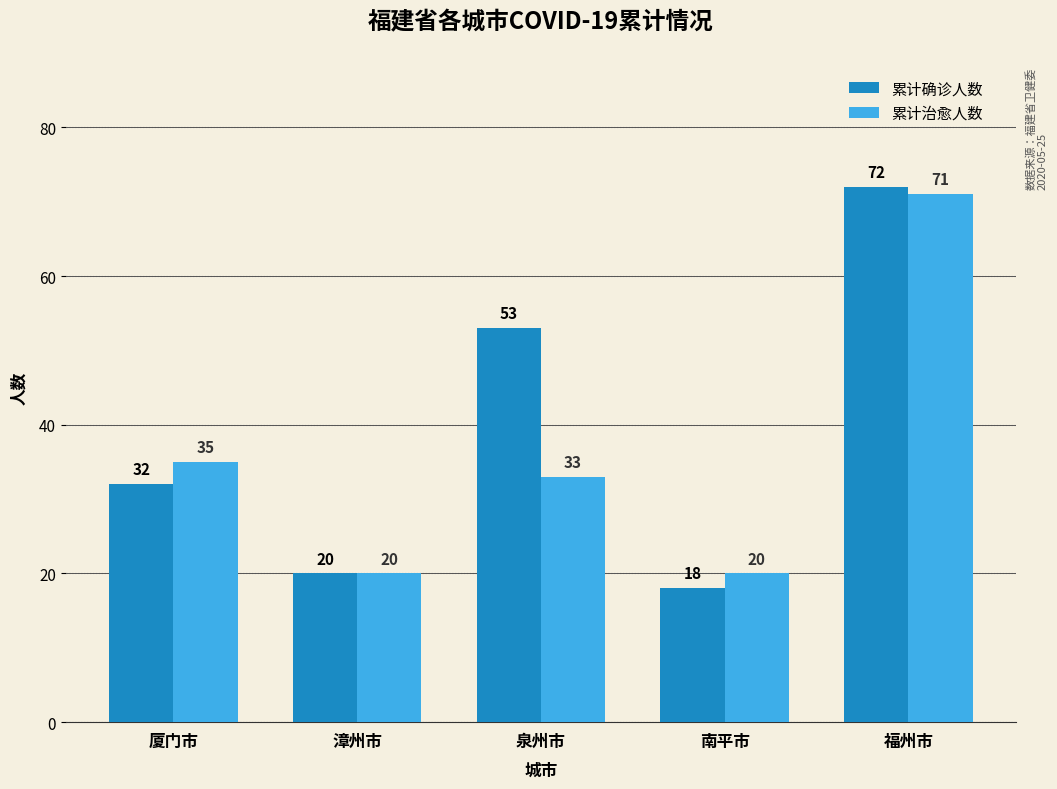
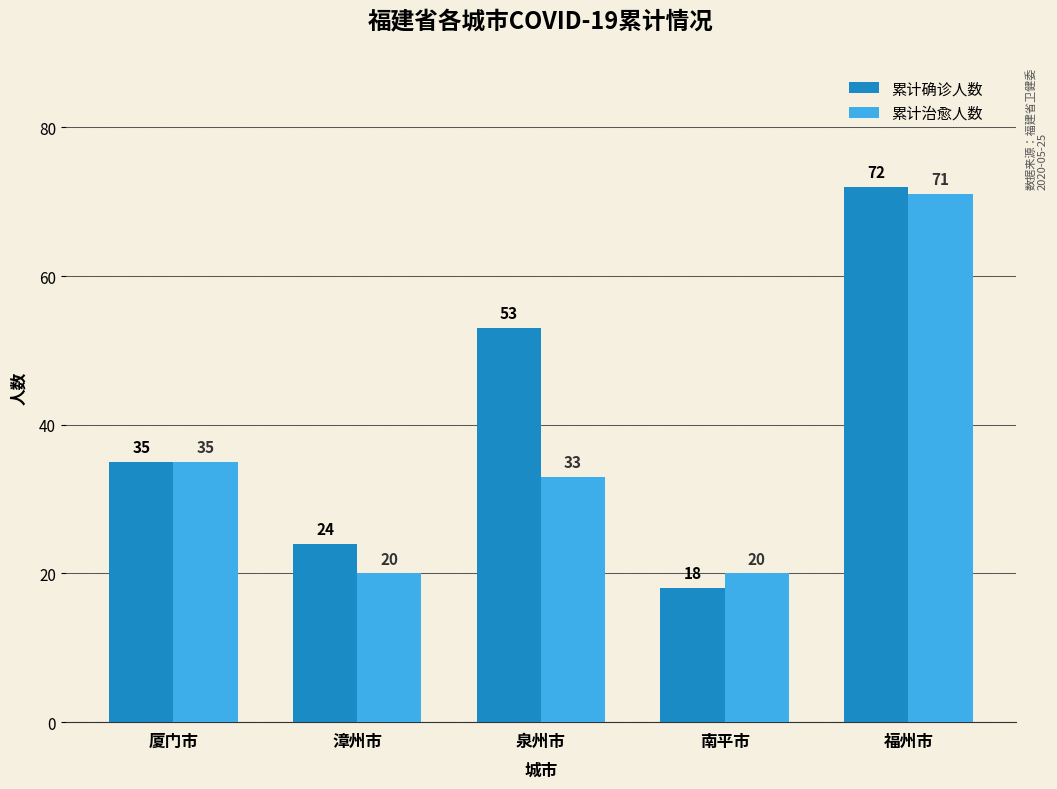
累计确诊人数, 厦门市: 32 -> 35
累计确诊人数, 漳州市: 20 -> 24
